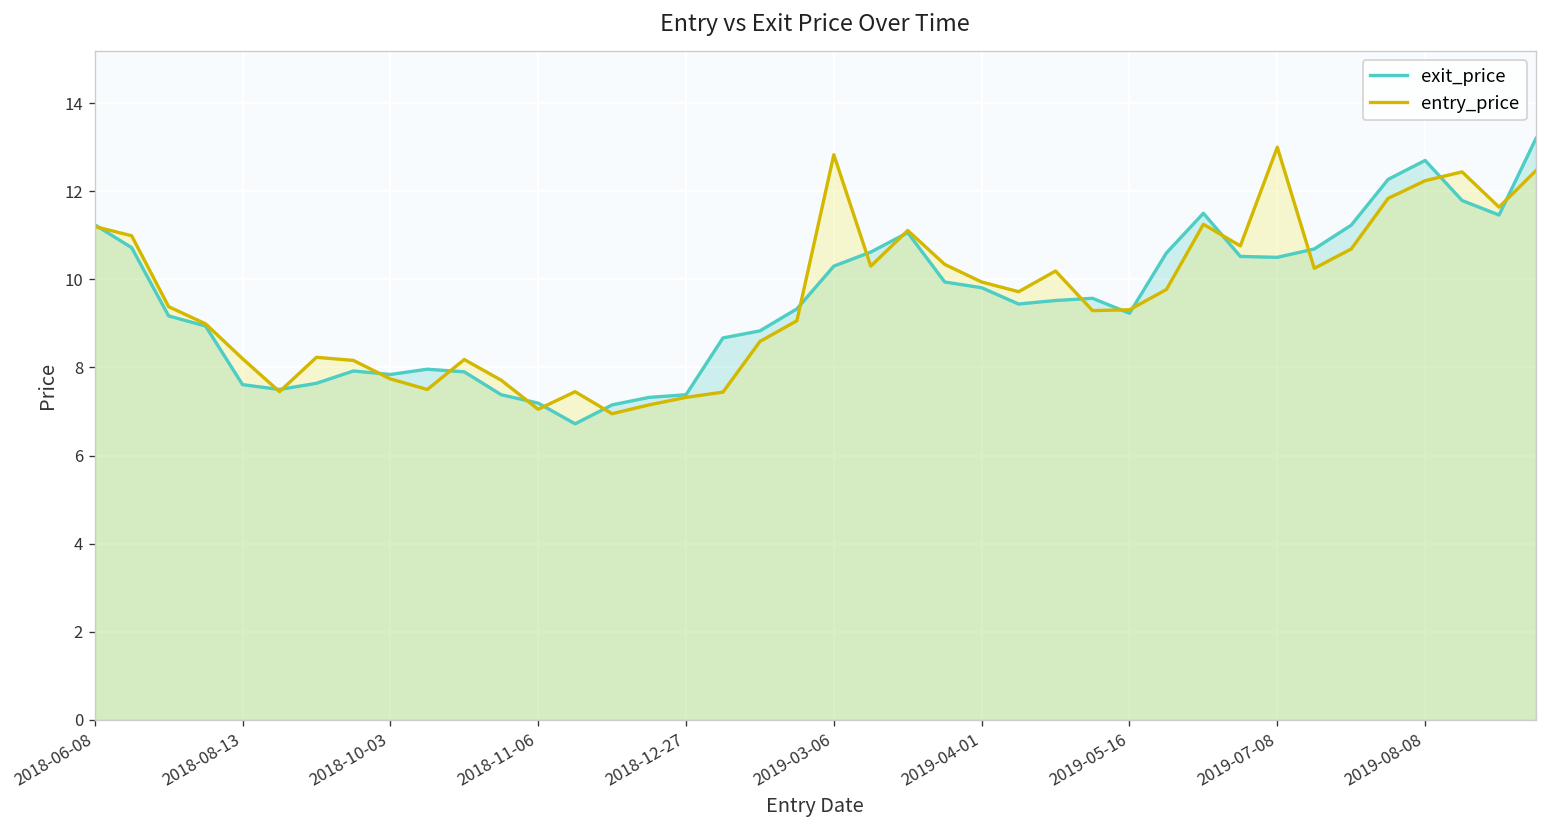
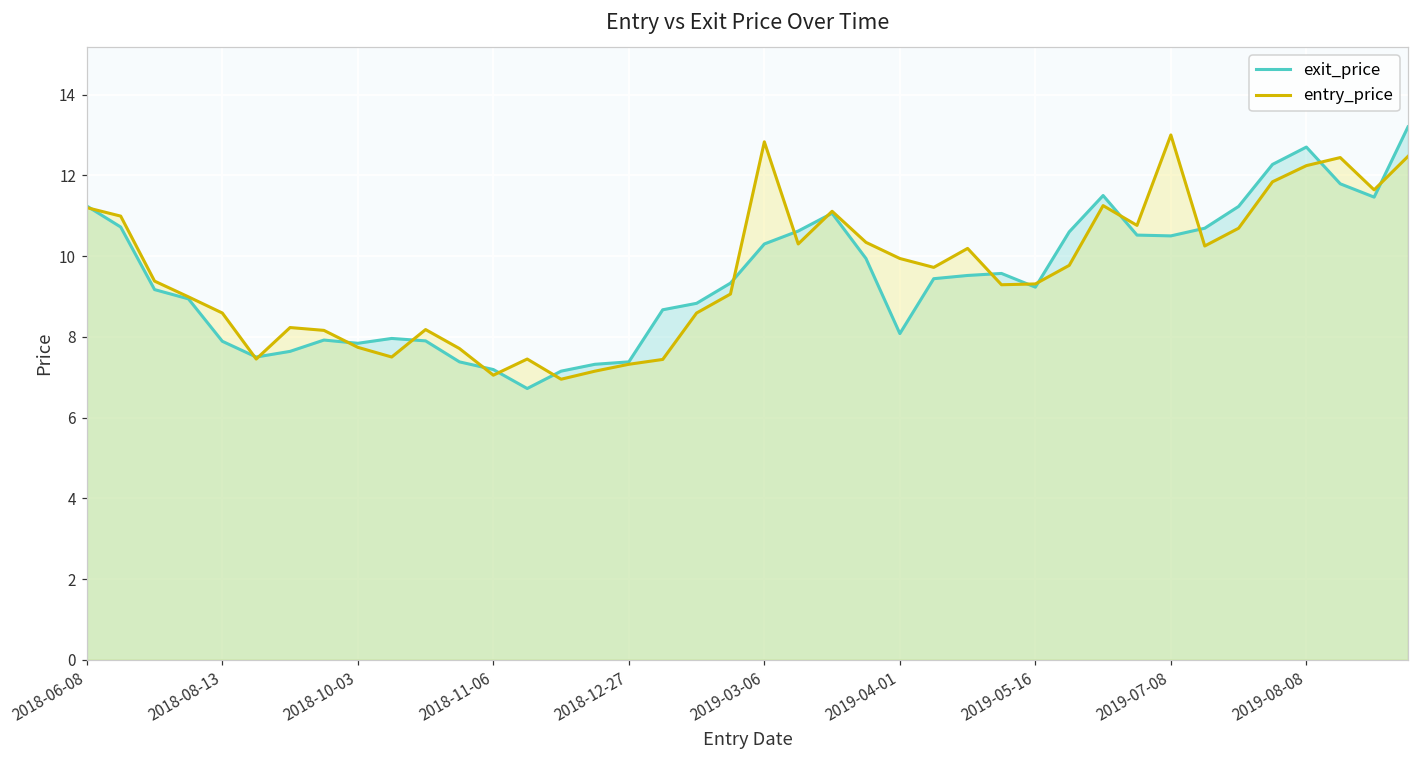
exit_price, 2018-08-13: 7.6 -> 7.9
entry_price, 2018-08-13: 8.2 -> 8.6
exit_price, 2019-04-01: 9.8 -> 8.1
